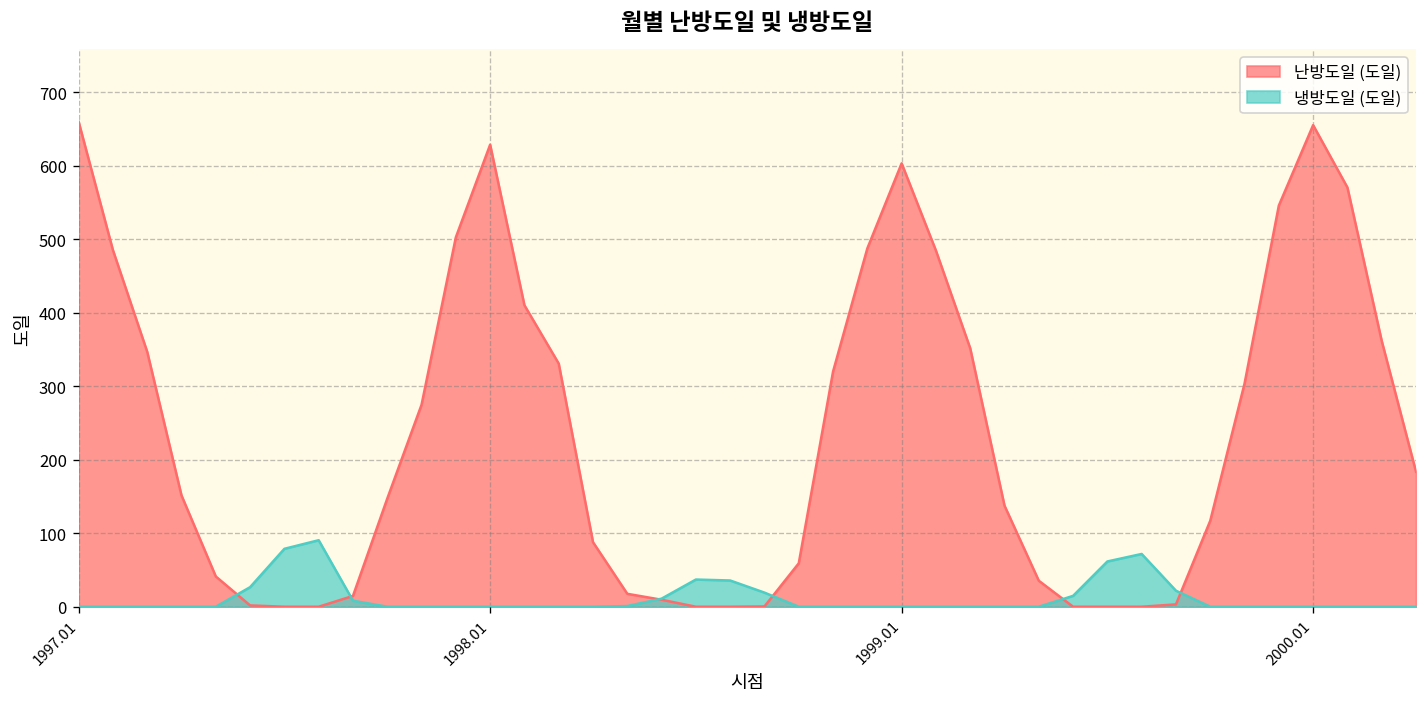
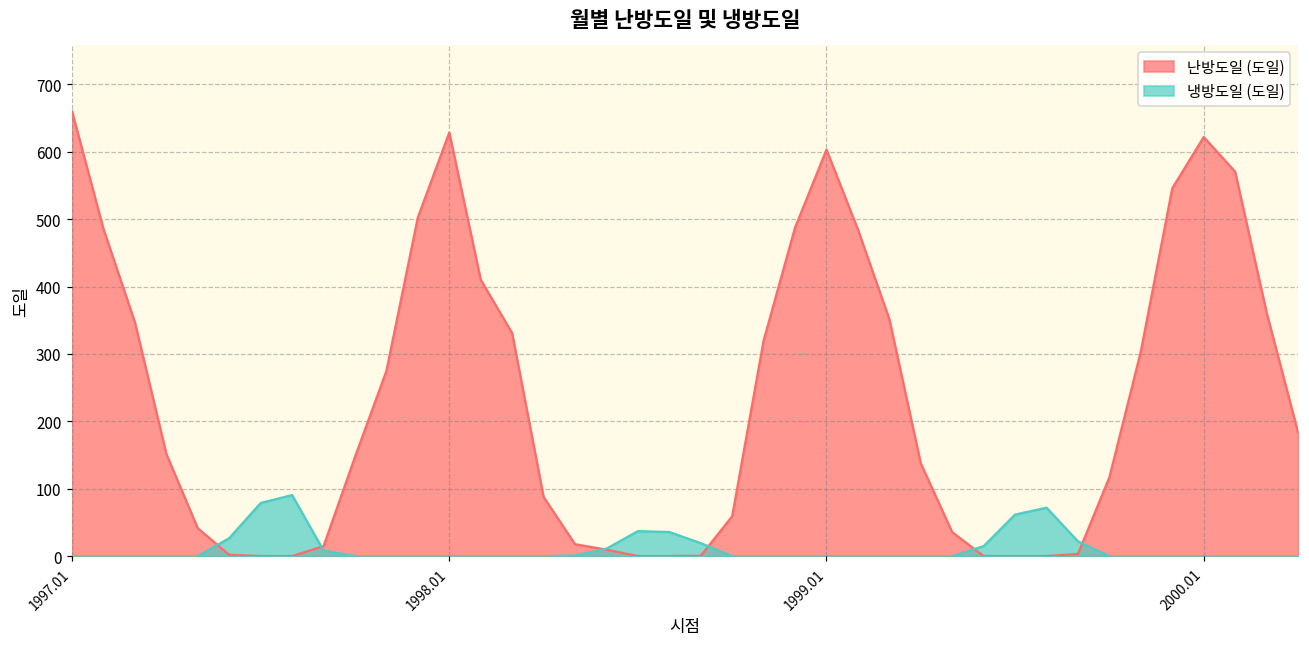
난방도일 (도일), 2000.01: 660 -> 620
